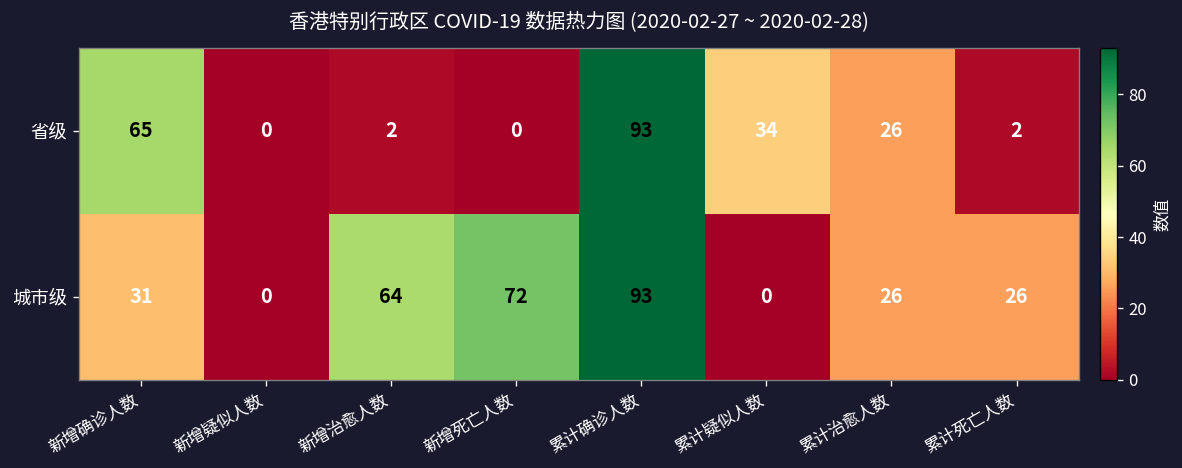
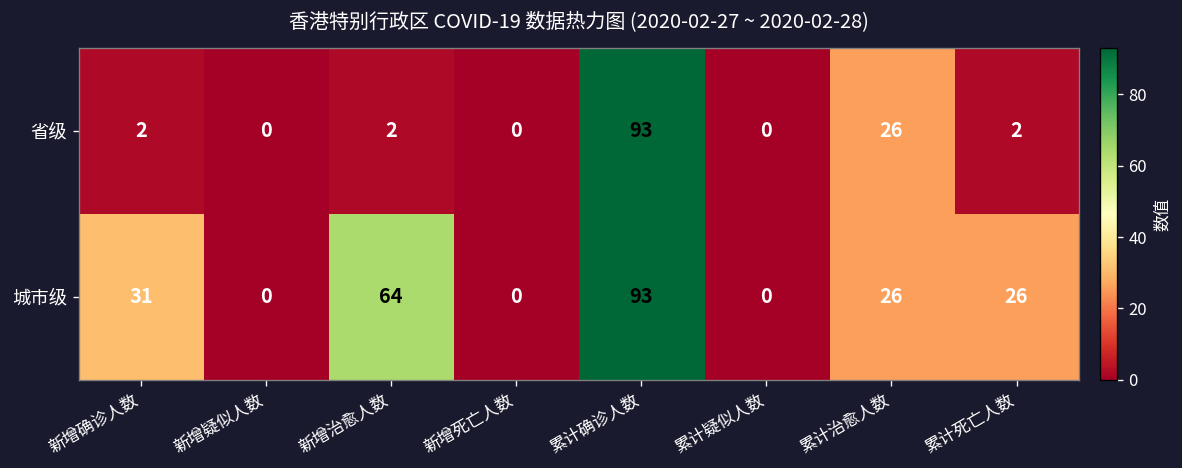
省级, 新增确诊人数: 65 -> 2
省级, 累计疑似人数: 34 -> 0
城市级, 新增死亡人数: 72 -> 0
